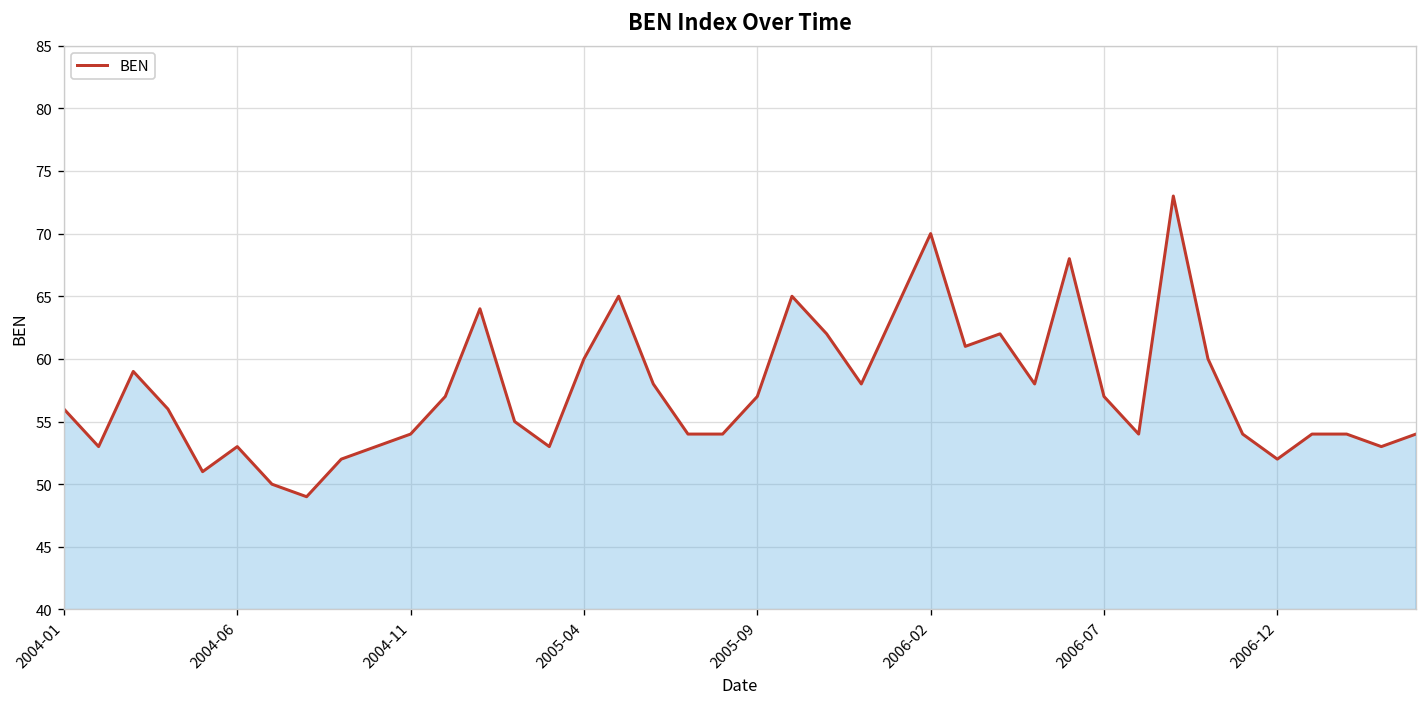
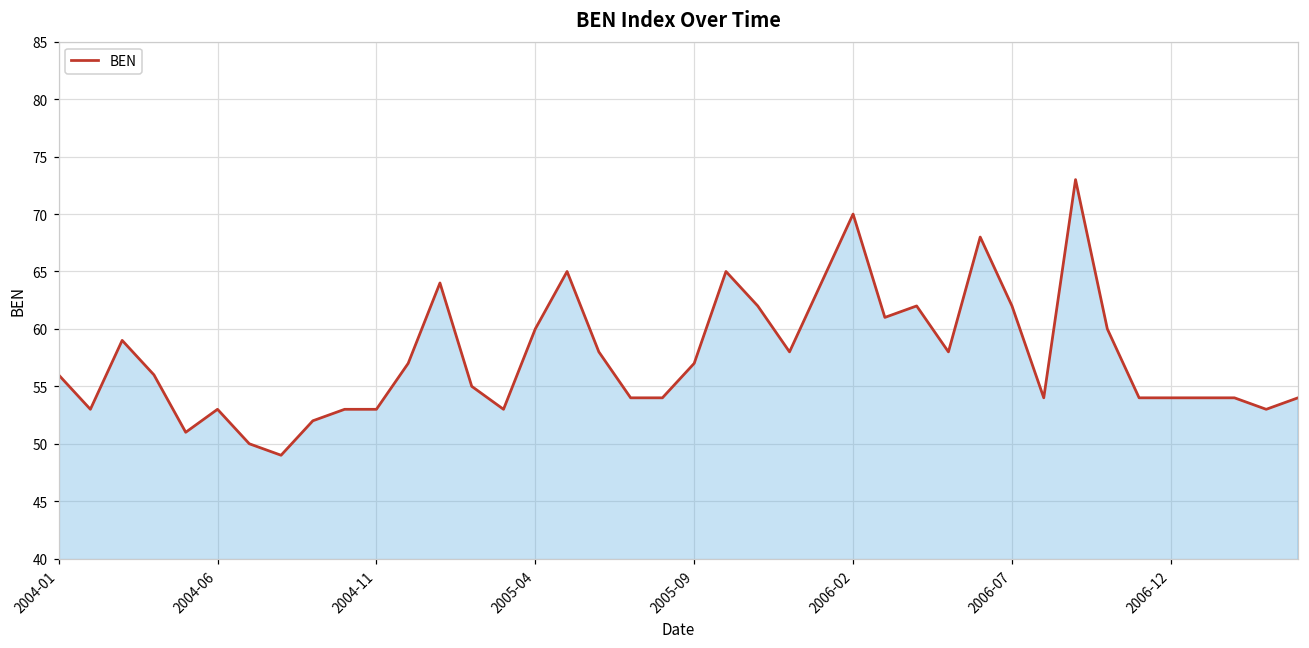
2004-11: 54 -> 53
2006-07: 57 -> 62
2006-12: 52 -> 54
